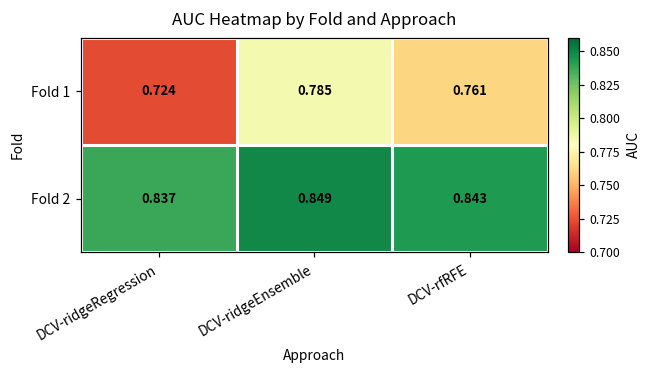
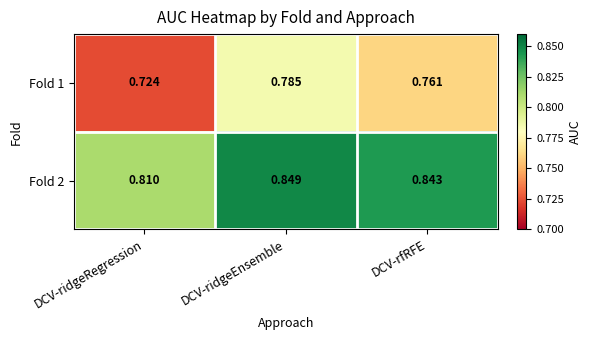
Fold 2, DCV-ridgeRegression: 0.837 -> 0.810
